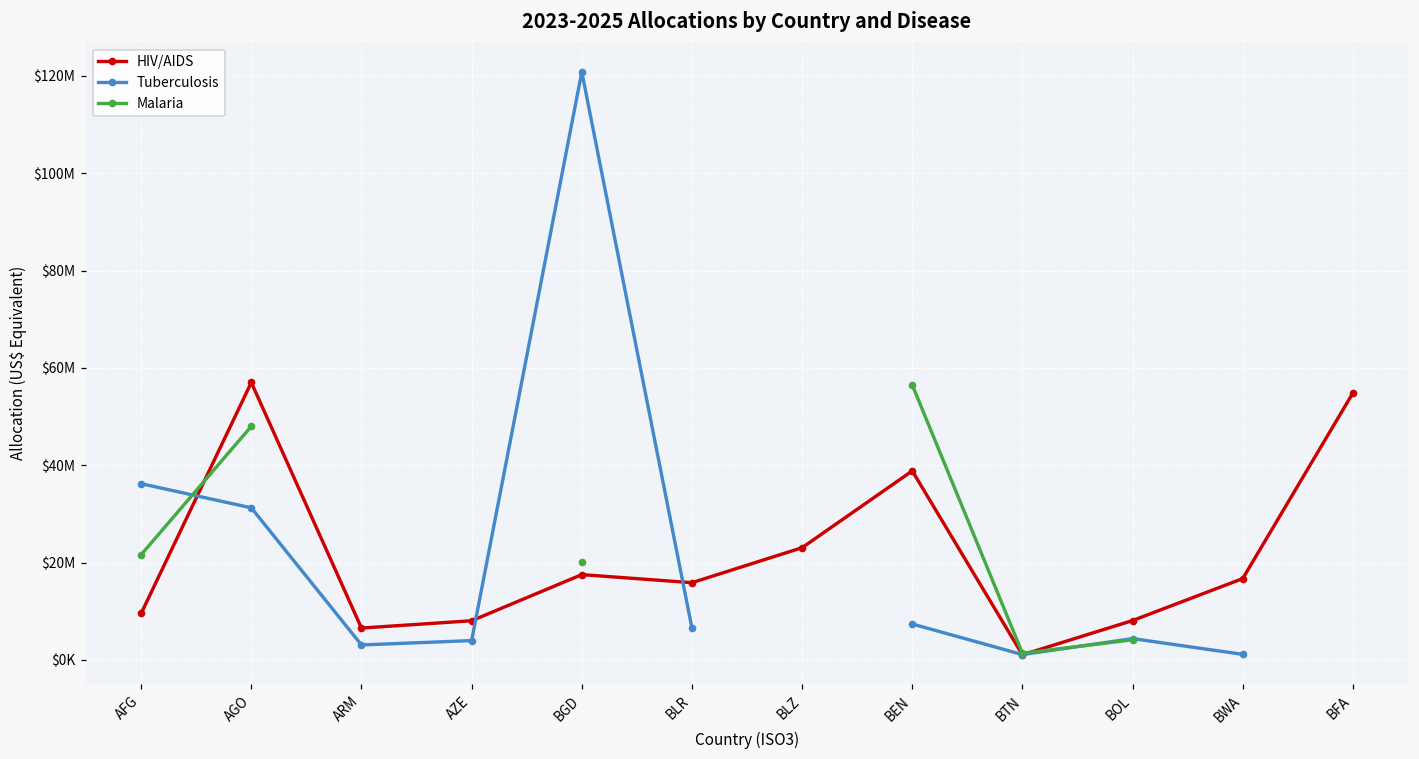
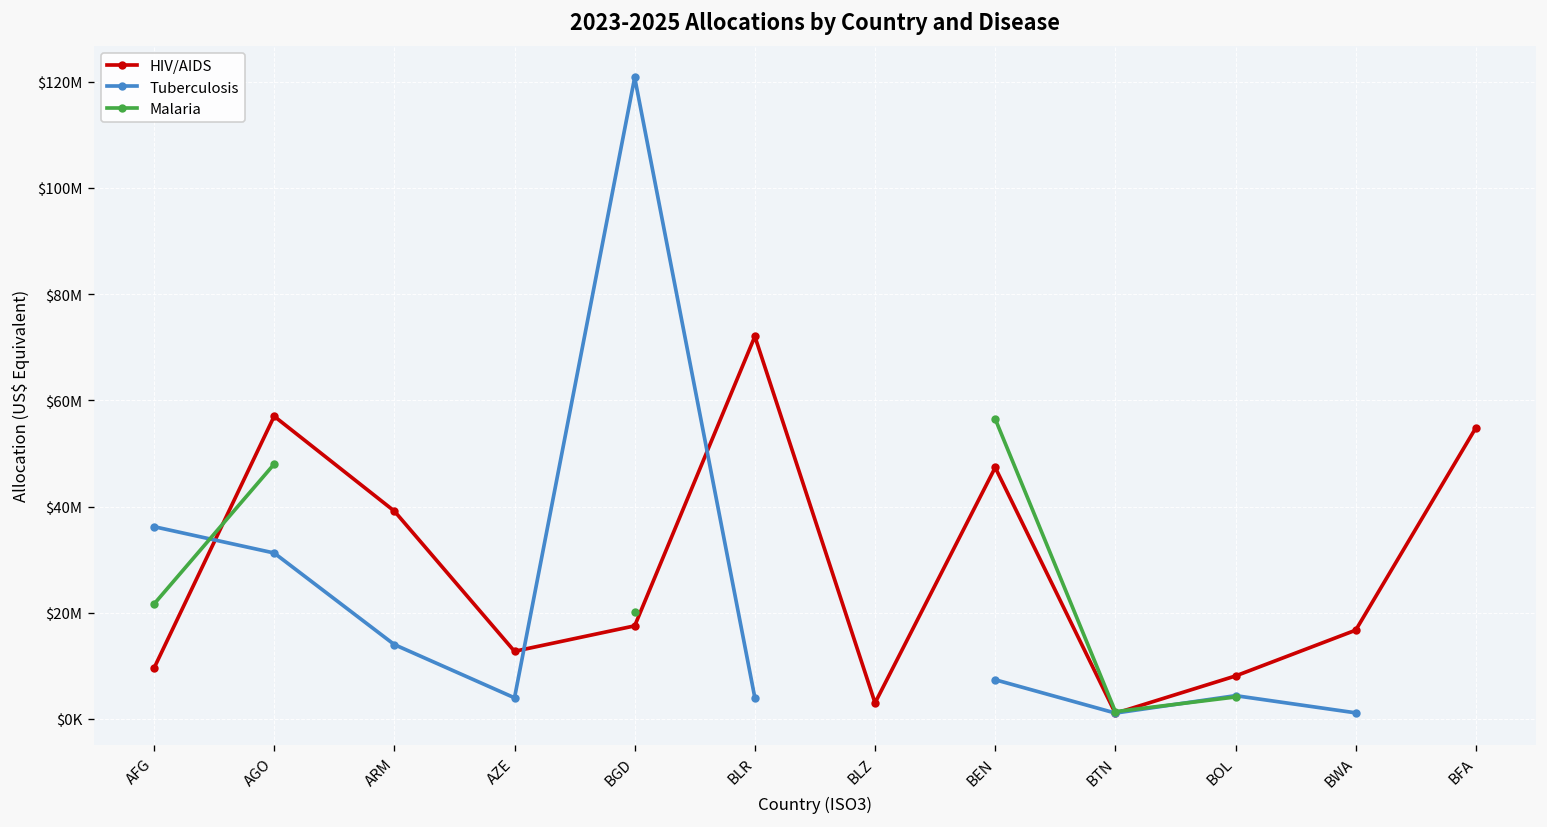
HIV/AIDS, ARM: $7000000 -> $39000000
Tuberculosis, ARM: $3000000 -> $14000000
HIV/AIDS, AZE: $8000000 -> $13000000
HIV/AIDS, BLR: $16000000 -> $72000000
Tuberculosis, BLR: $7000000 -> $4000000
HIV/AIDS, BLZ: $23000000 -> $3000000
HIV/AIDS, BEN: $39000000 -> $47000000
